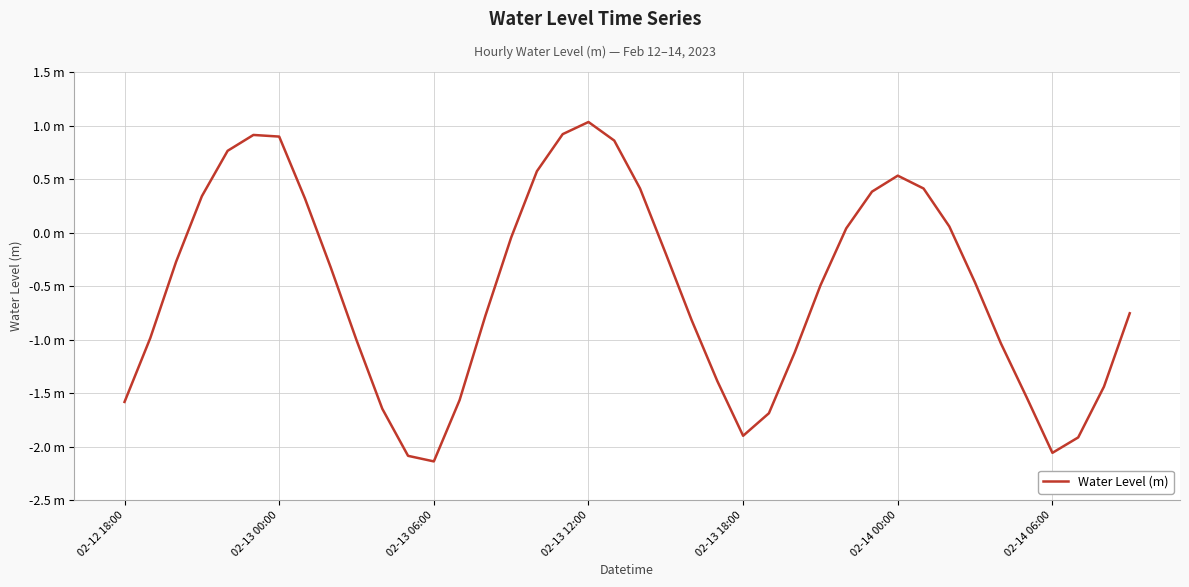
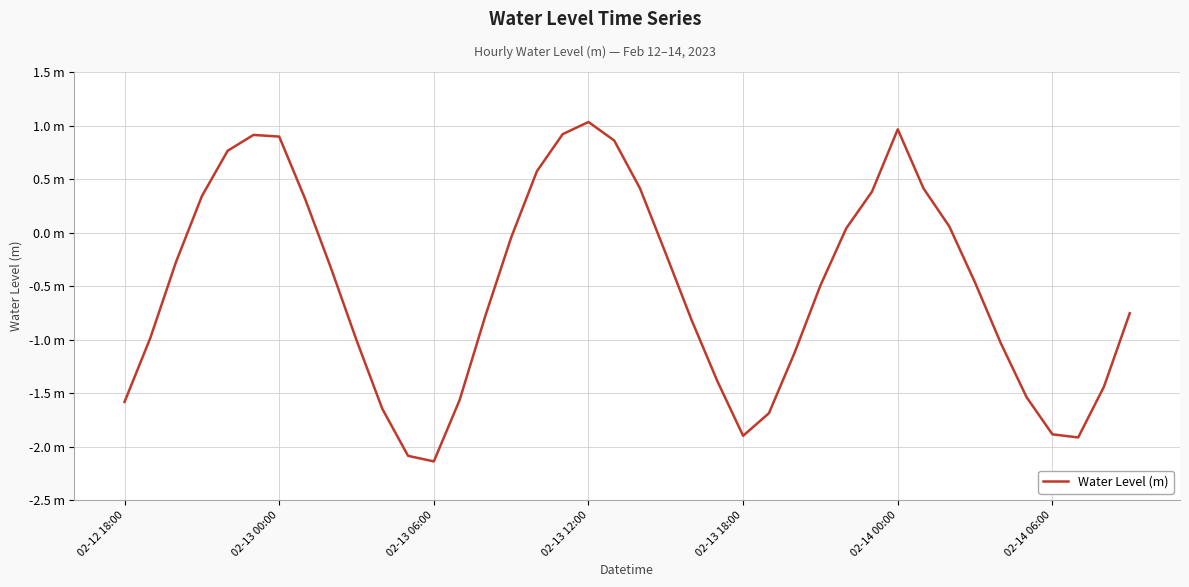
02-14 00:00: 0.53 m -> 0.96 m
02-14 06:00: -2.06 m -> -1.89 m
